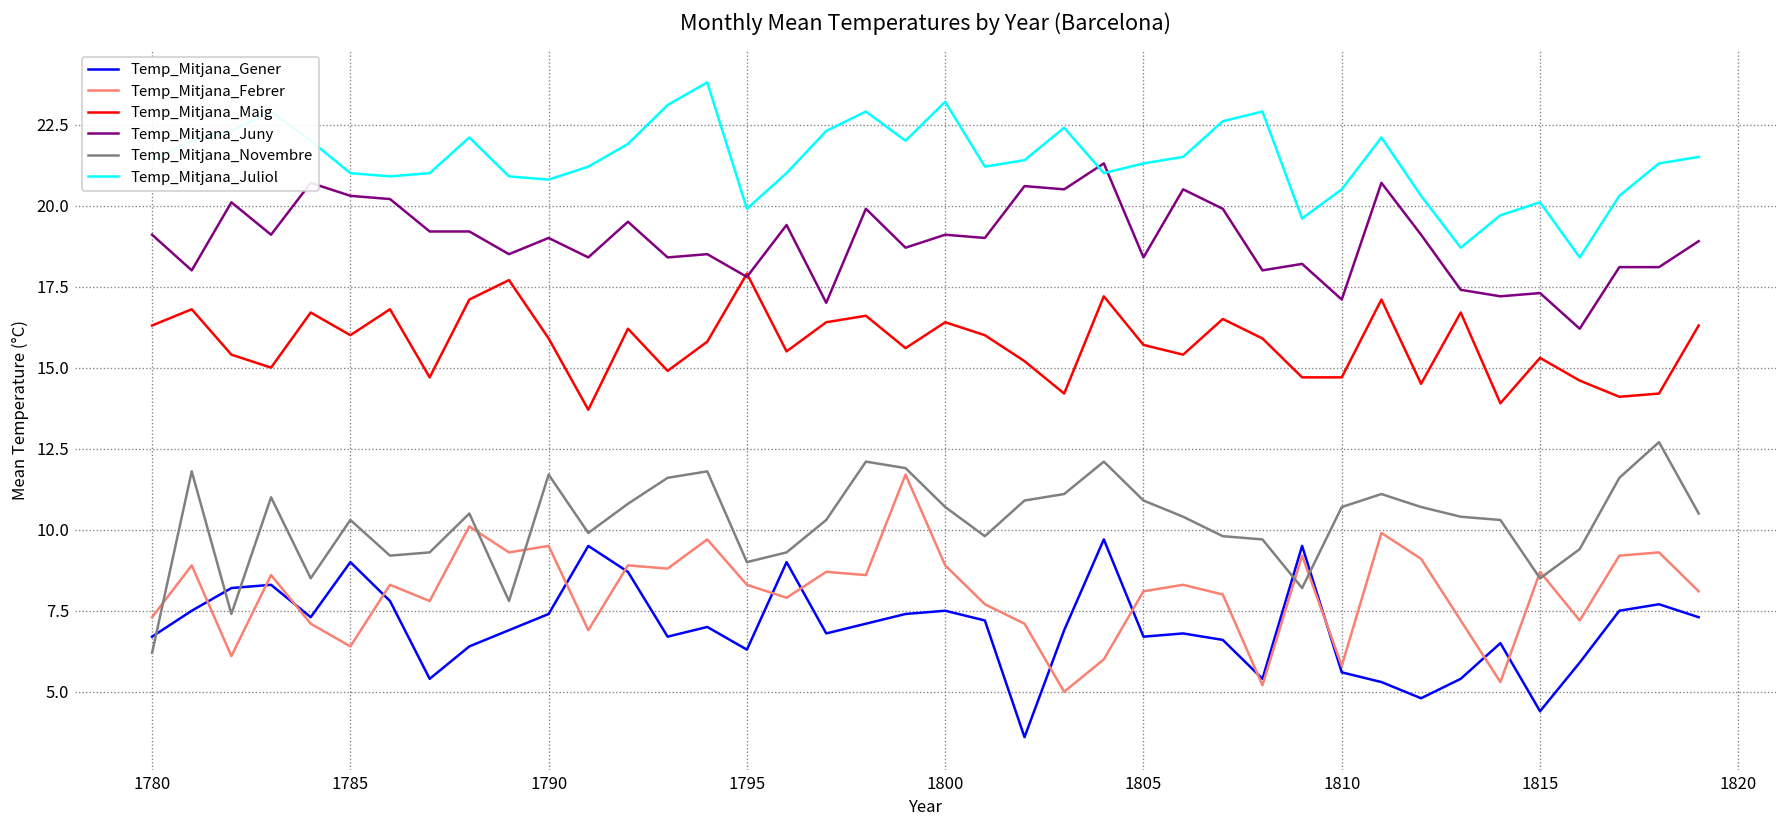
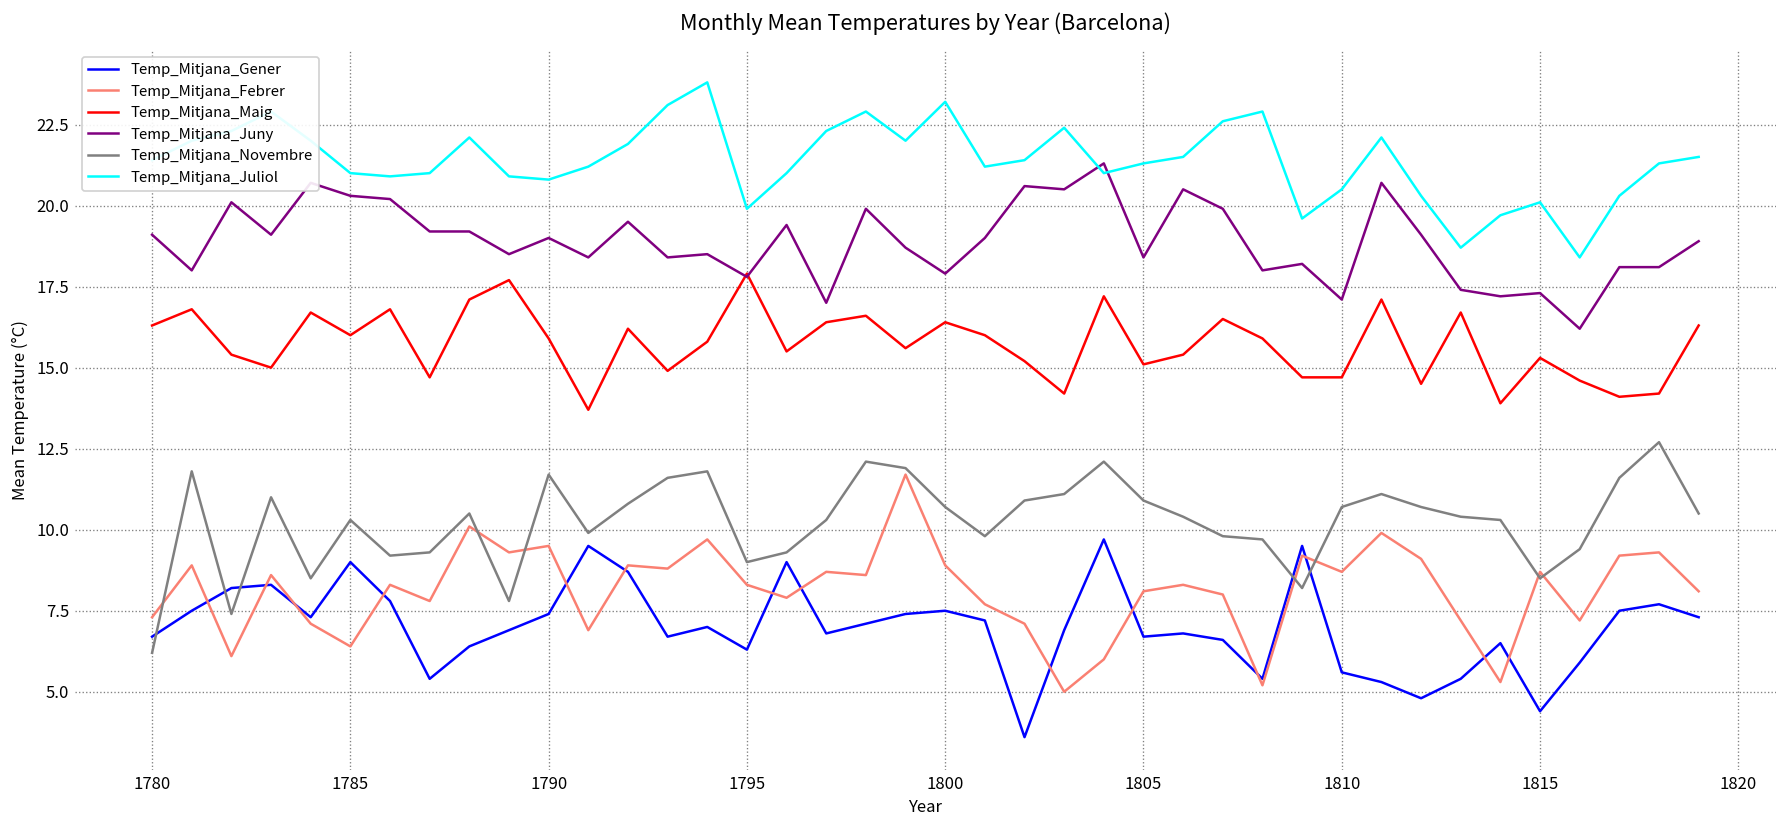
Temp_Mitjana_Juny, 1800: 19.1 -> 17.9
Temp_Mitjana_Maig, 1805: 15.7 -> 15.1
Temp_Mitjana_Febrer, 1810: 5.8 -> 8.7
